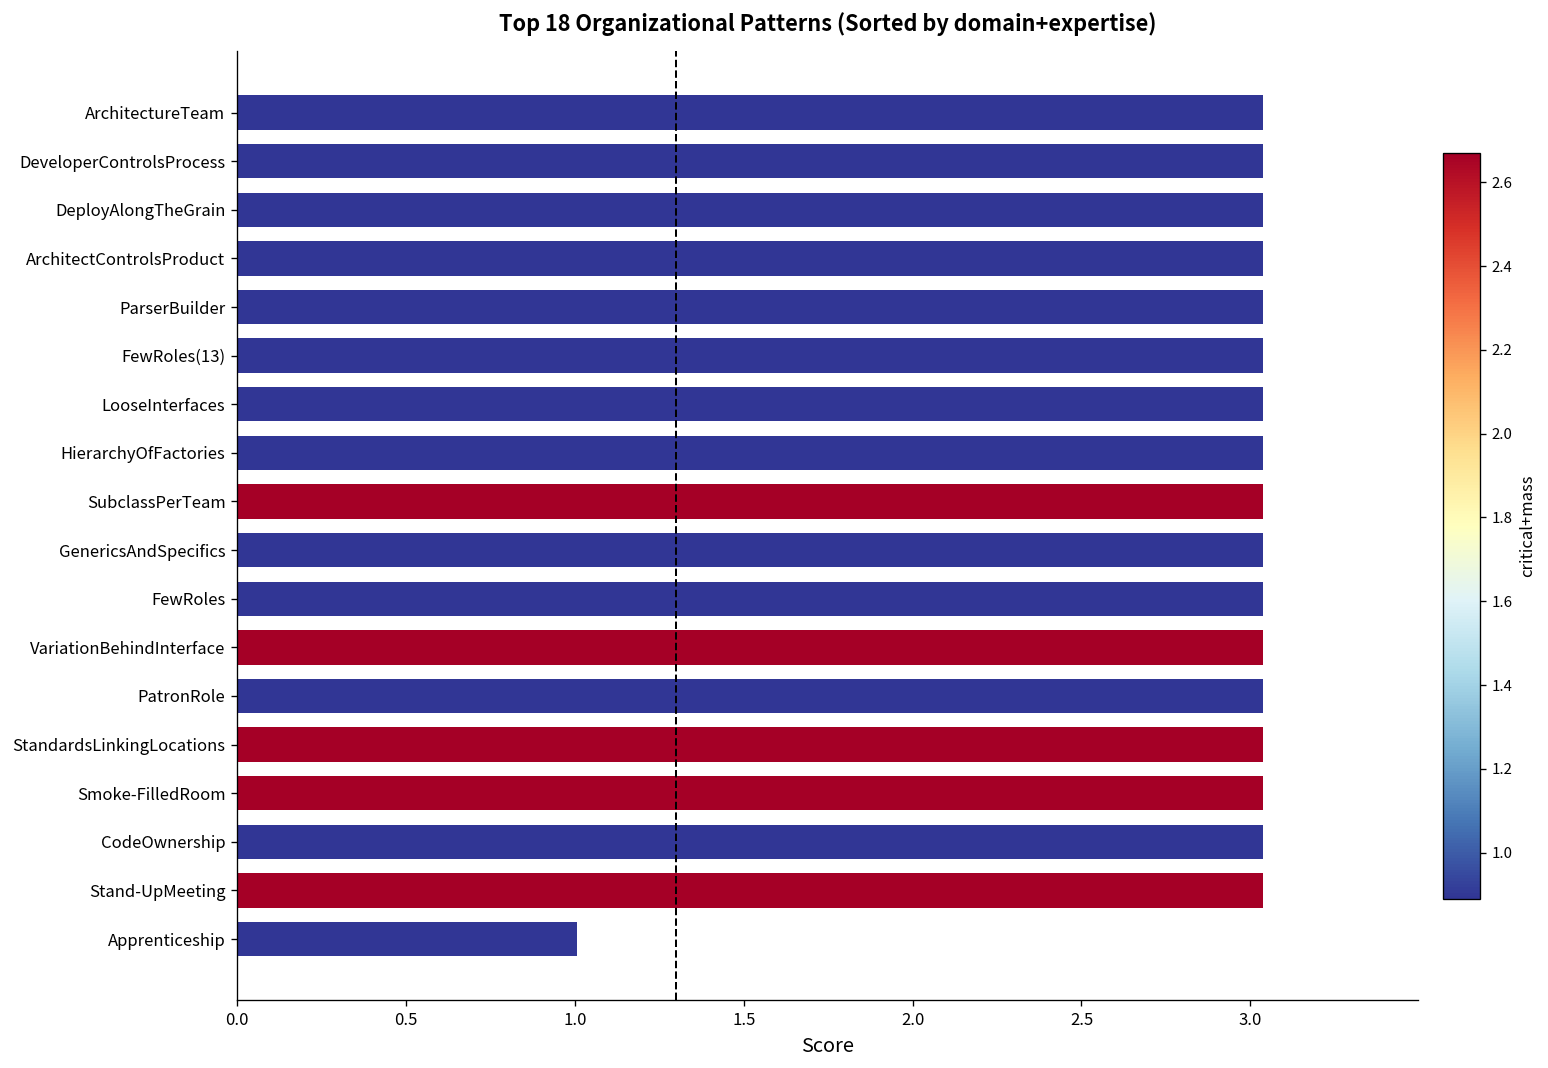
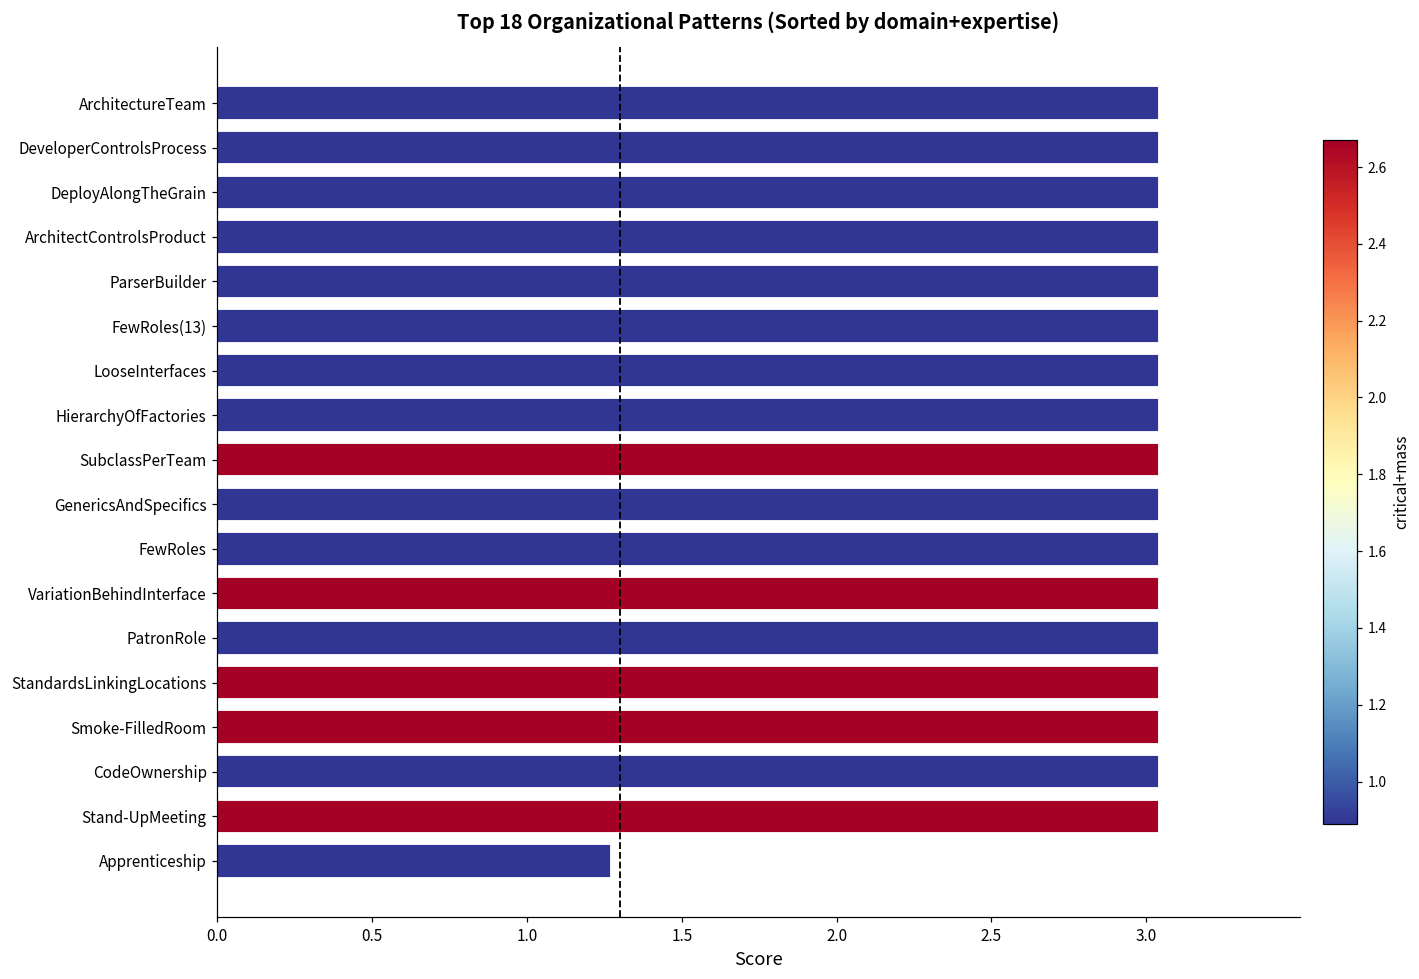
Apprenticeship: 1.01 -> 1.27
